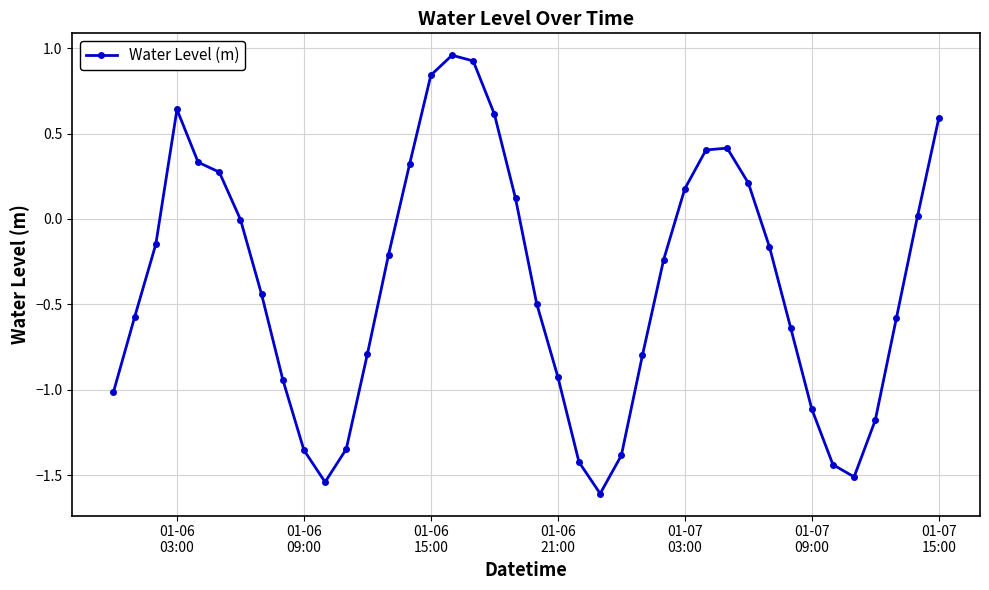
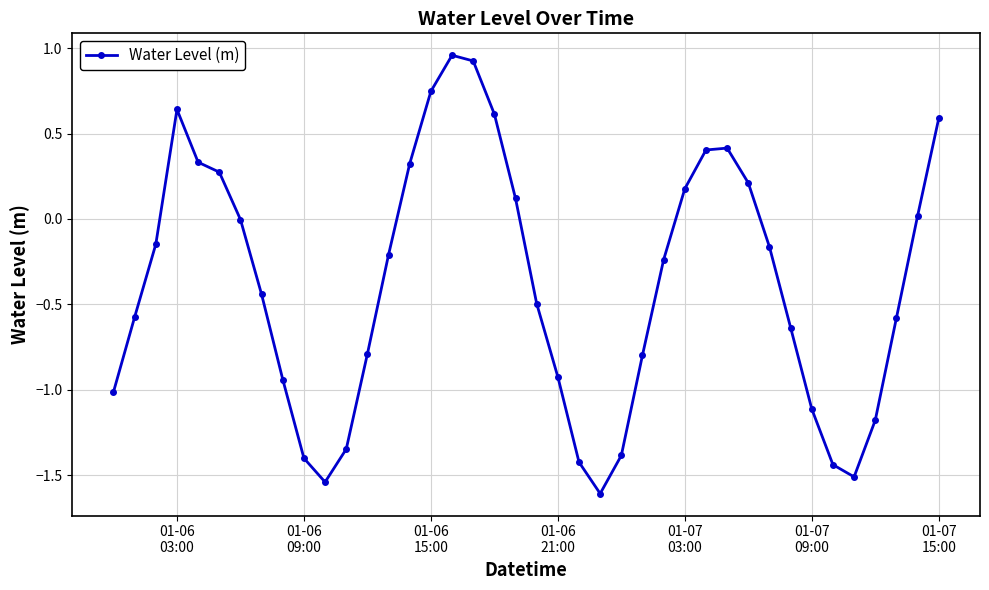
01-06 09:00: -1.35 -> -1.40
01-06 15:00: 0.84 -> 0.75
